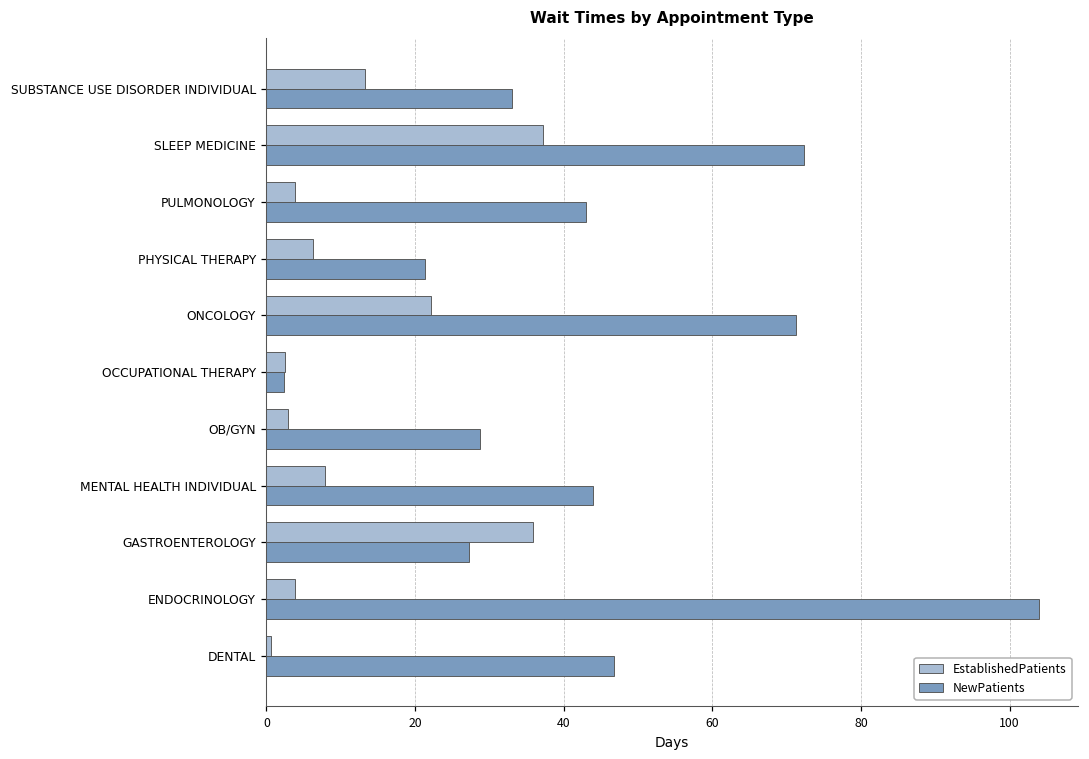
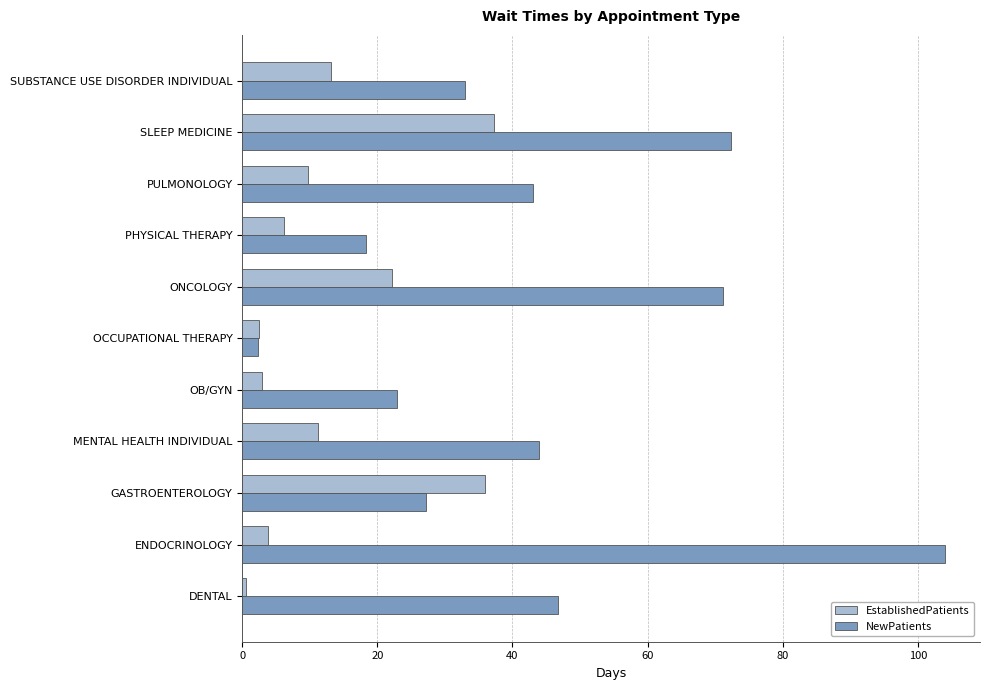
EstablishedPatients, PULMONOLOGY: 4 -> 10
NewPatients, PHYSICAL THERAPY: 21 -> 18
NewPatients, OB/GYN: 29 -> 23
EstablishedPatients, MENTAL HEALTH INDIVIDUAL: 8 -> 11
